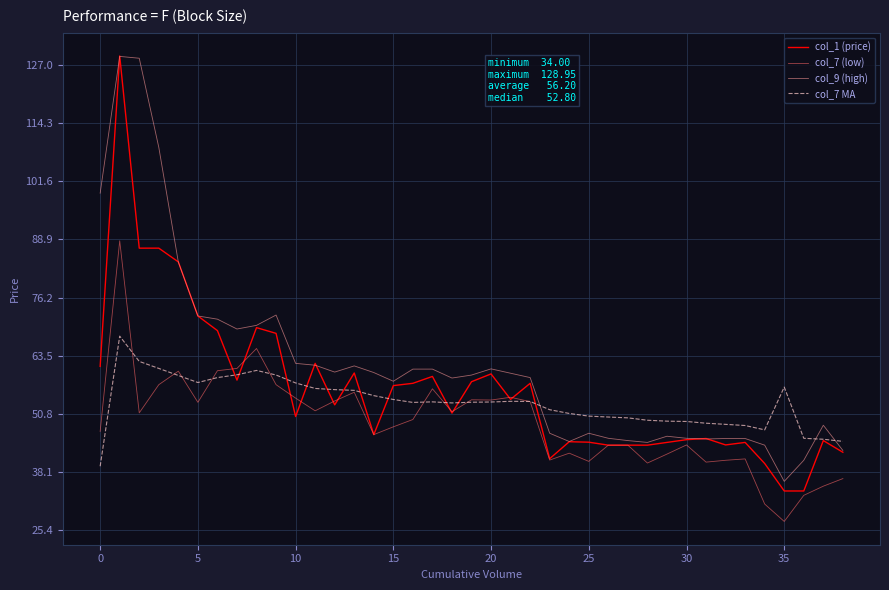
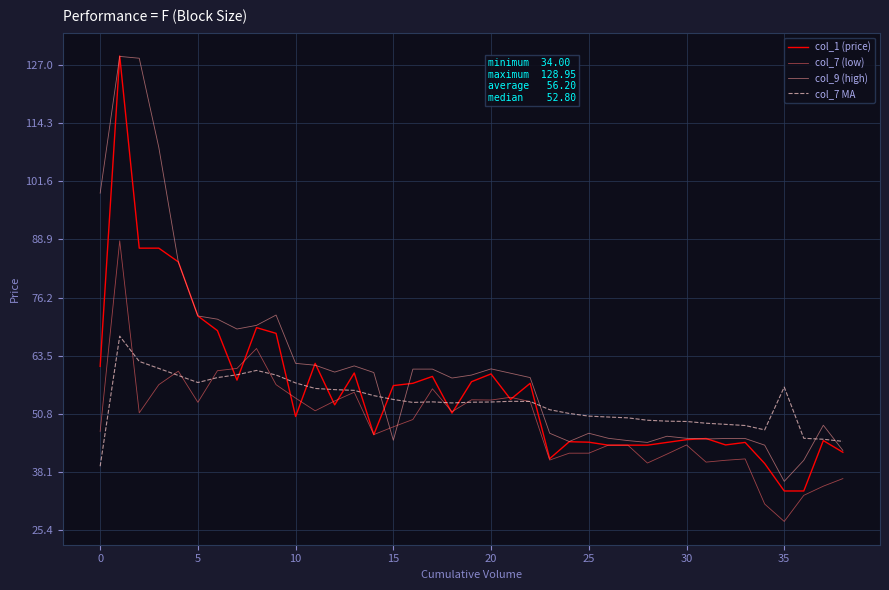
col_9 (high), 15: 58 -> 45
col_7 (low), 25: 40 -> 42
